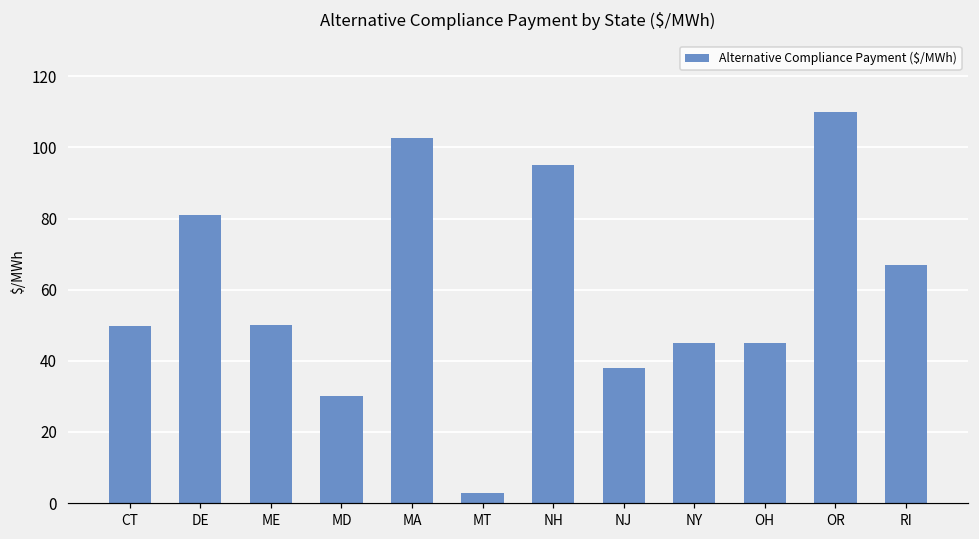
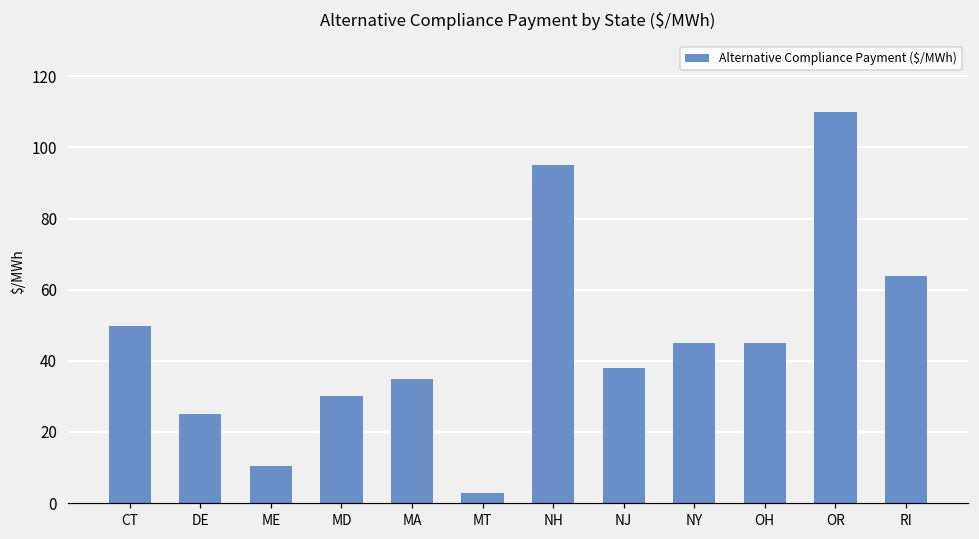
DE: 81 -> 25
ME: 50 -> 10
MA: 103 -> 35
RI: 67 -> 64
